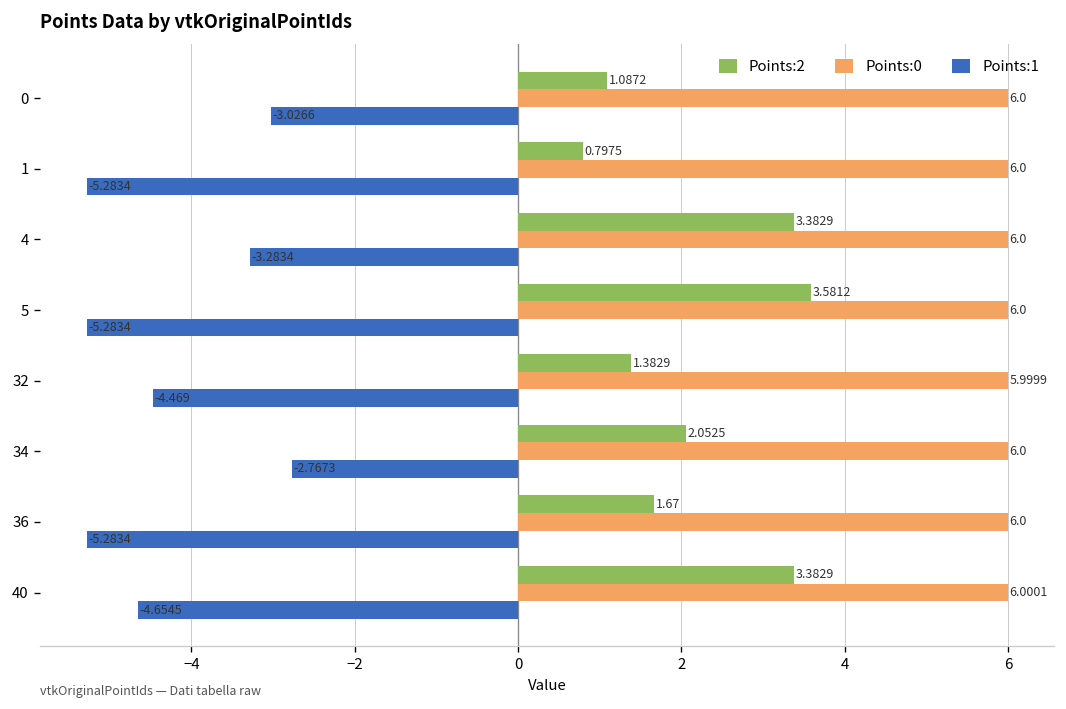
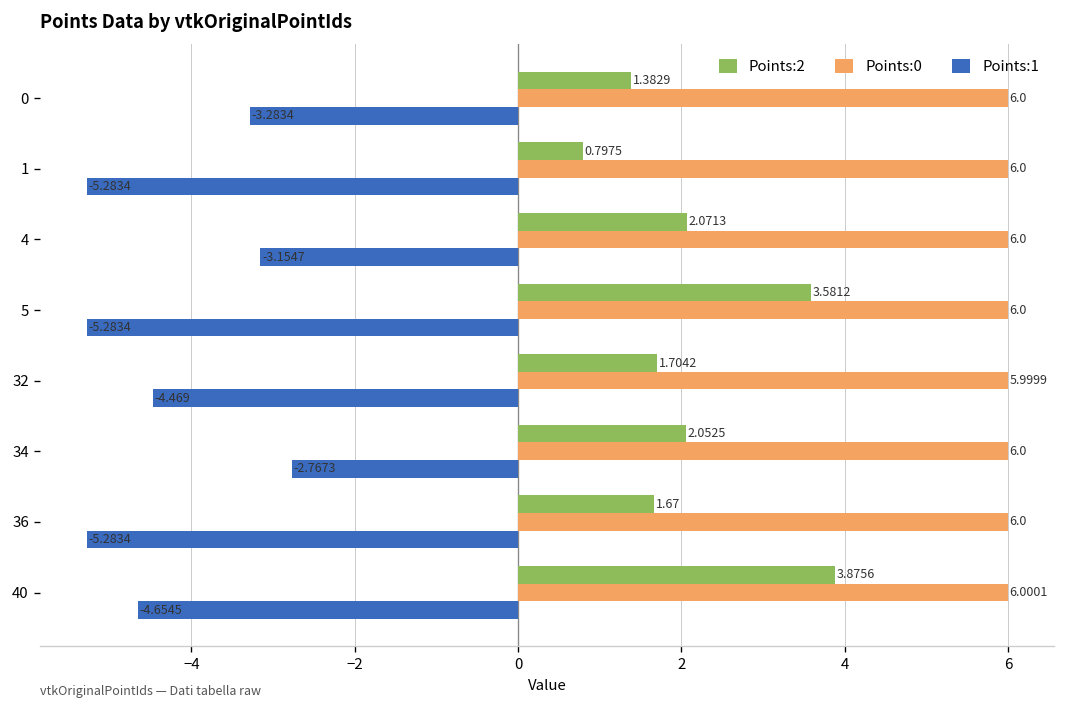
Points:2, 0: 1.0872 -> 1.3829
Points:1, 0: -3.0266 -> -3.2834
Points:2, 4: 3.3829 -> 2.0713
Points:1, 4: -3.2834 -> -3.1547
Points:2, 32: 1.3829 -> 1.7042
Points:2, 40: 3.3829 -> 3.8756
